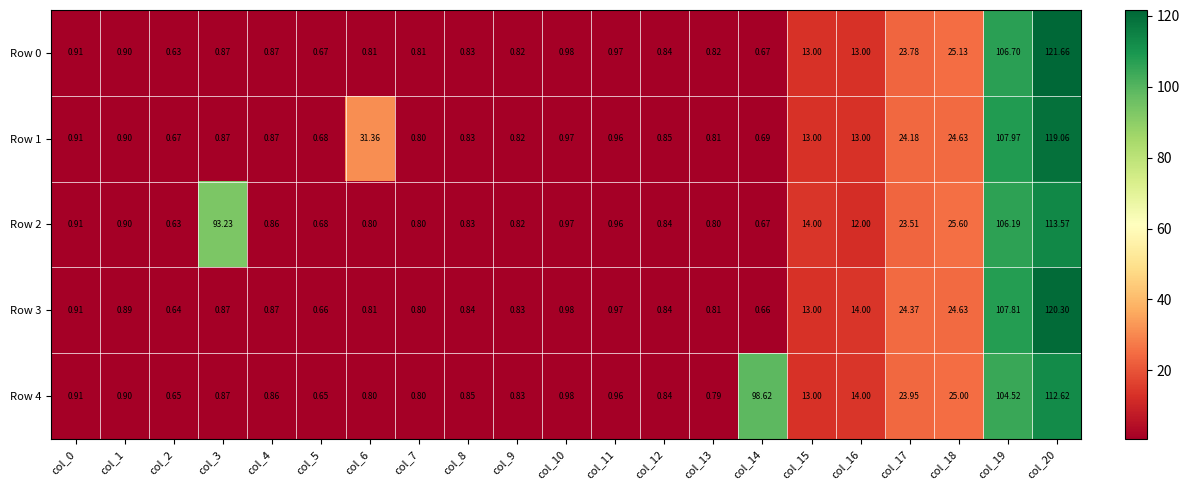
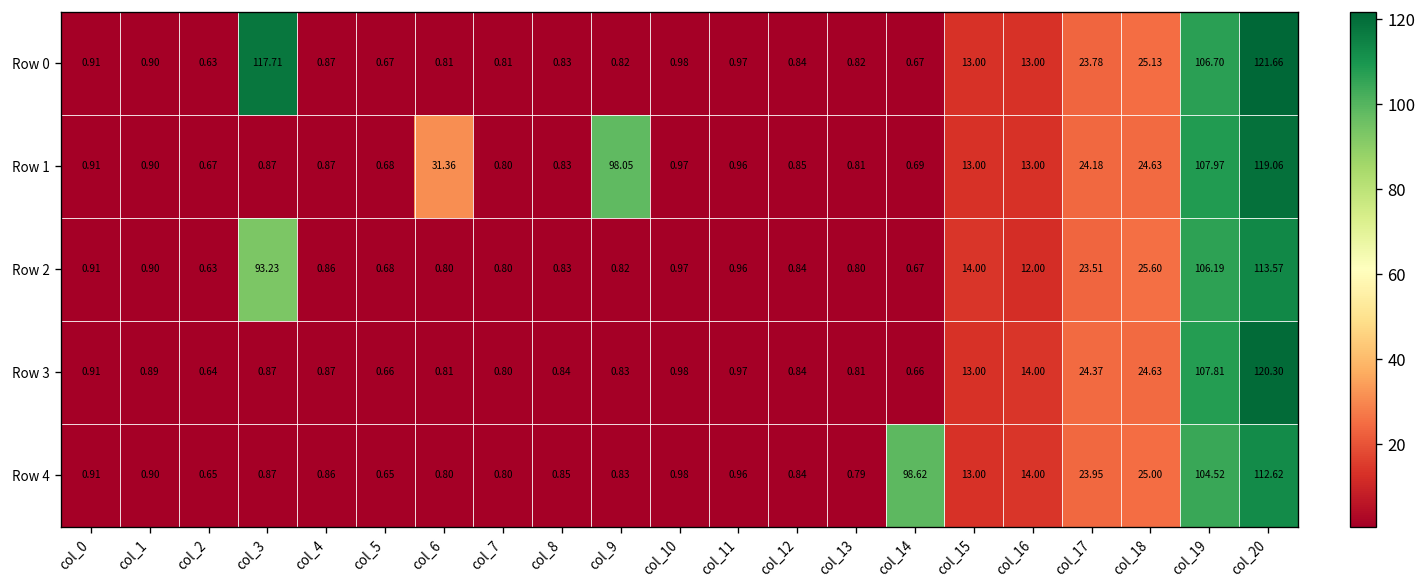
Row 0, col_3: 0.87 -> 117.71
Row 1, col_9: 0.82 -> 98.05
